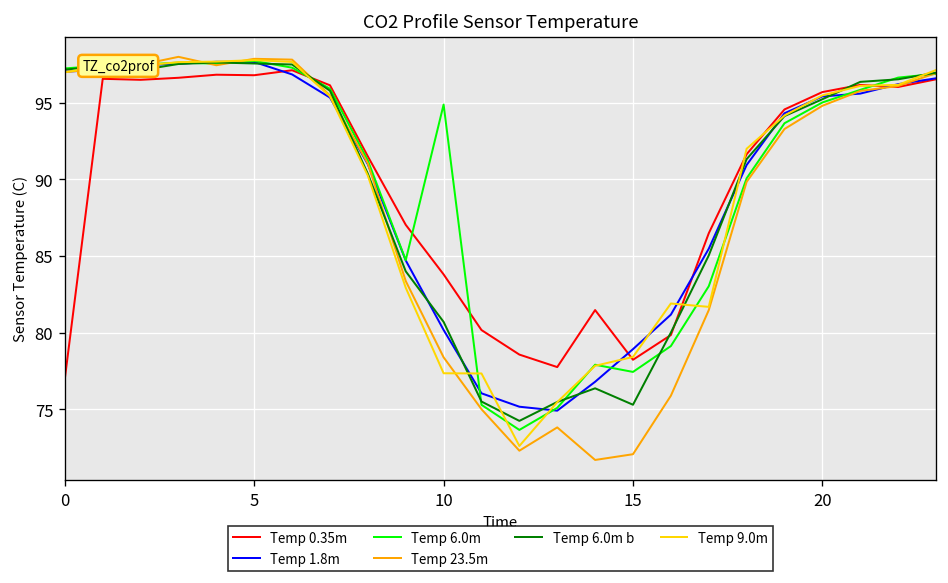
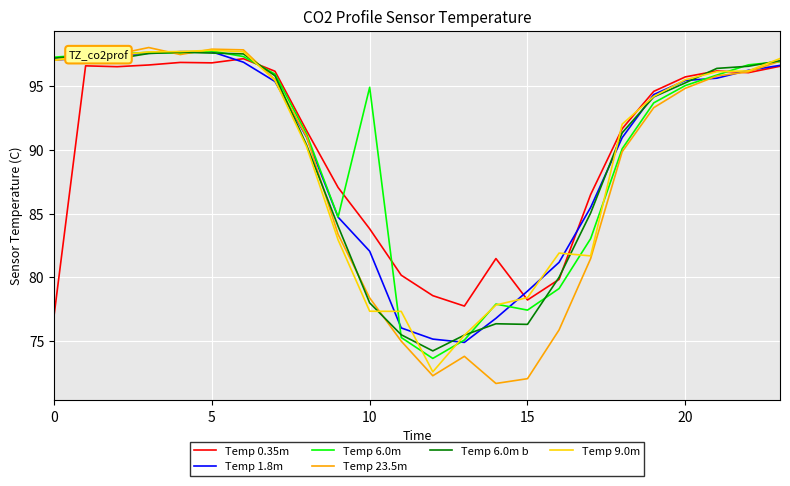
Temp 1.8m, 10: 80.2 -> 82.0
Temp 6.0m b, 10: 80.7 -> 78.0
Temp 6.0m b, 15: 75.3 -> 76.3
